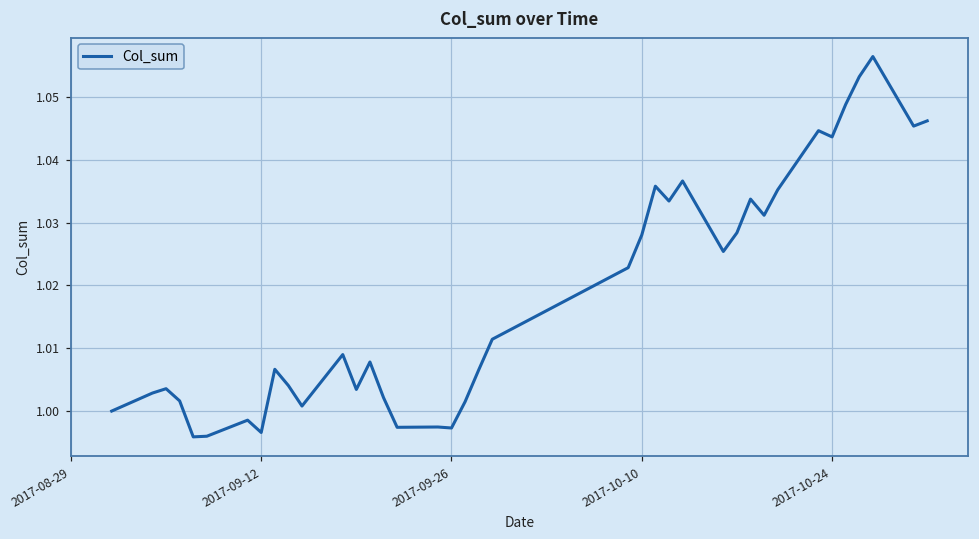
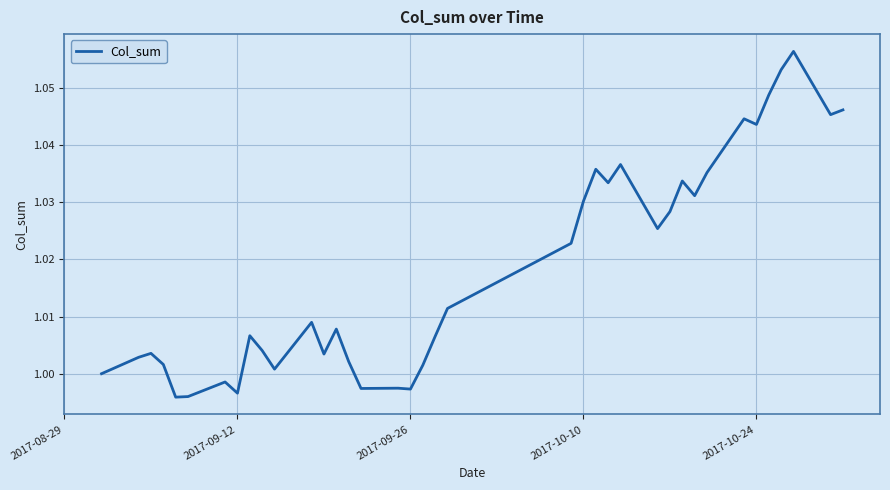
2017-10-10: 1.028 -> 1.030
